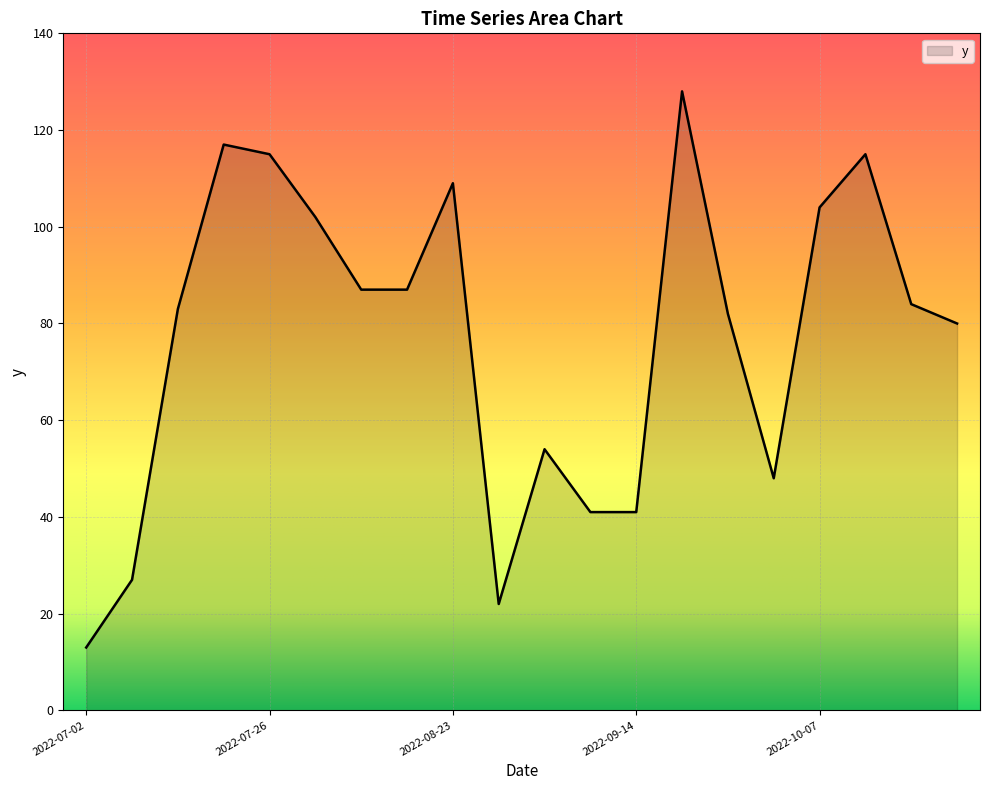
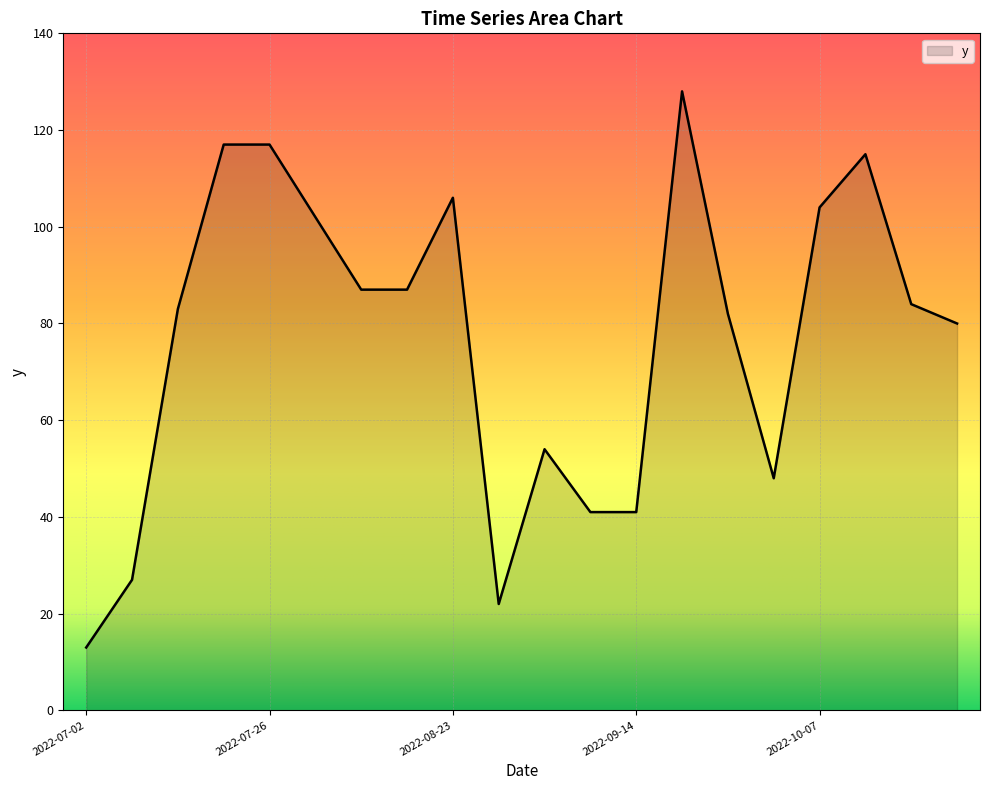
2022-07-26: 115 -> 117
2022-08-23: 109 -> 106
